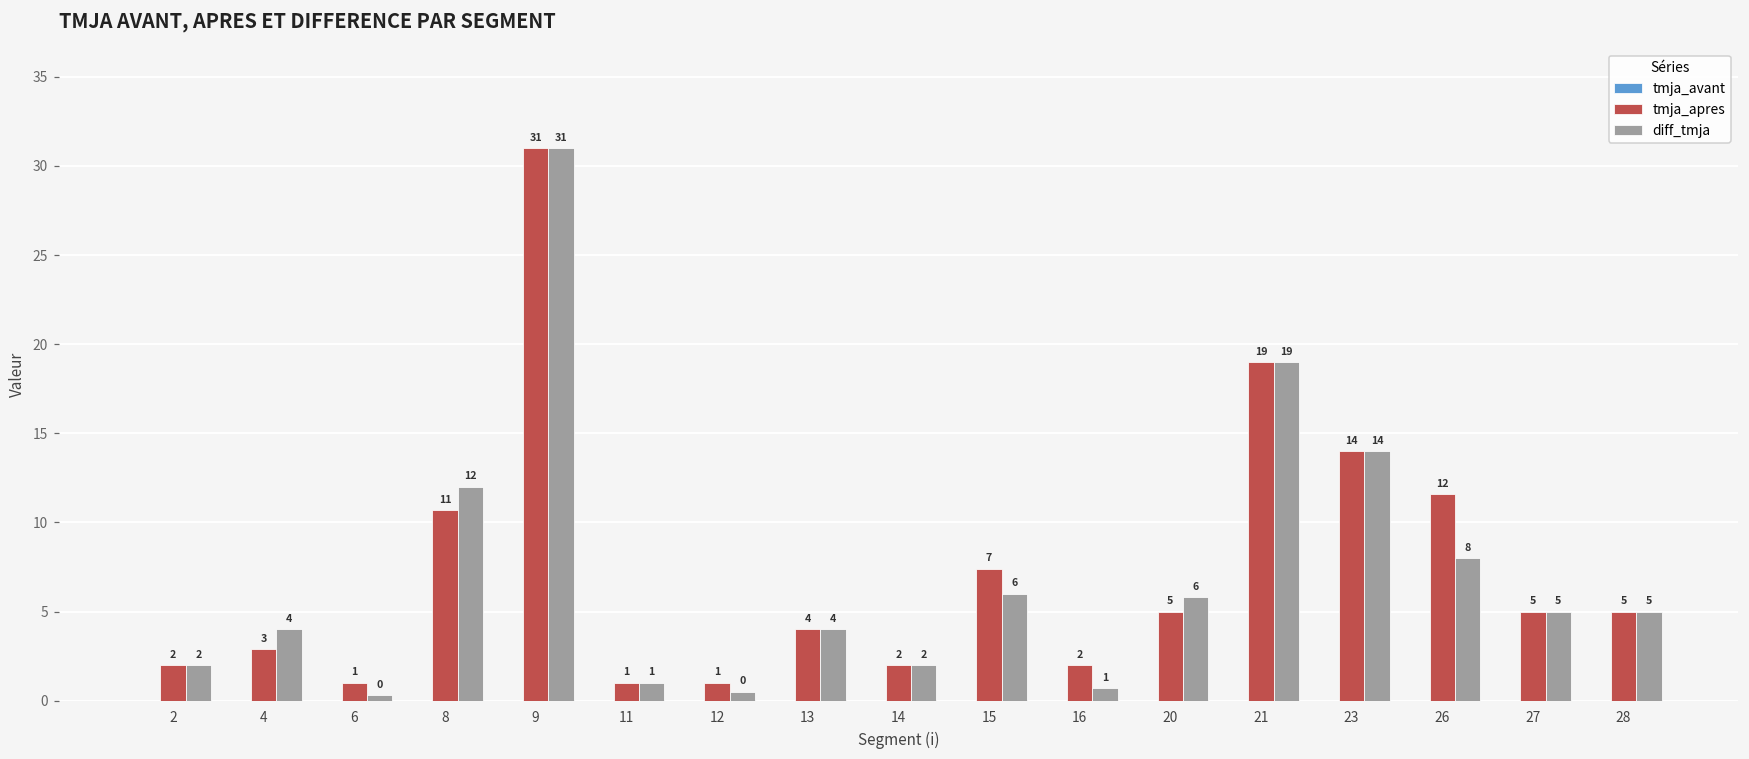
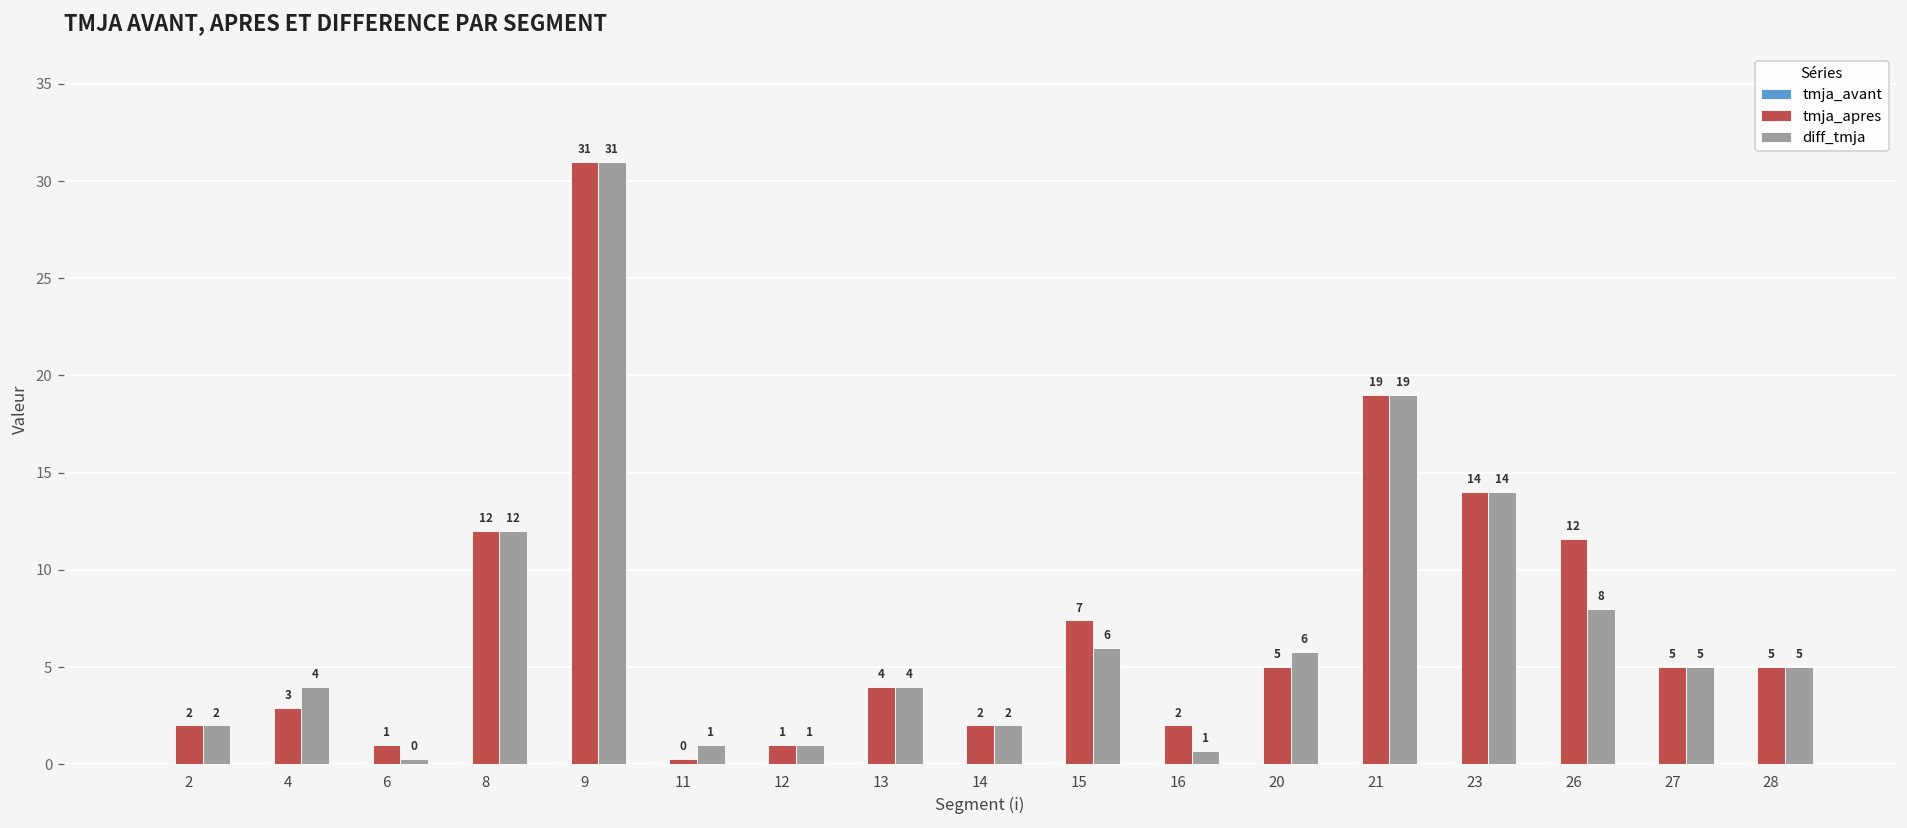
tmja_apres, 8: 11 -> 12
tmja_apres, 11: 1 -> 0
diff_tmja, 12: 0 -> 1
